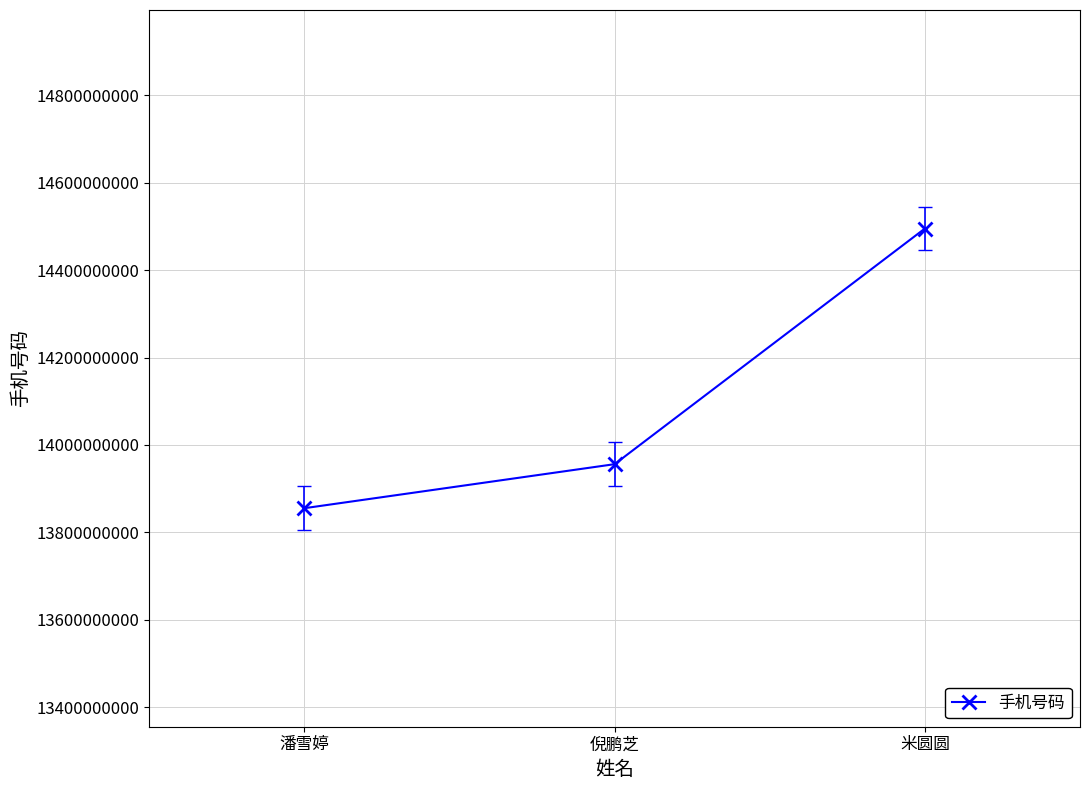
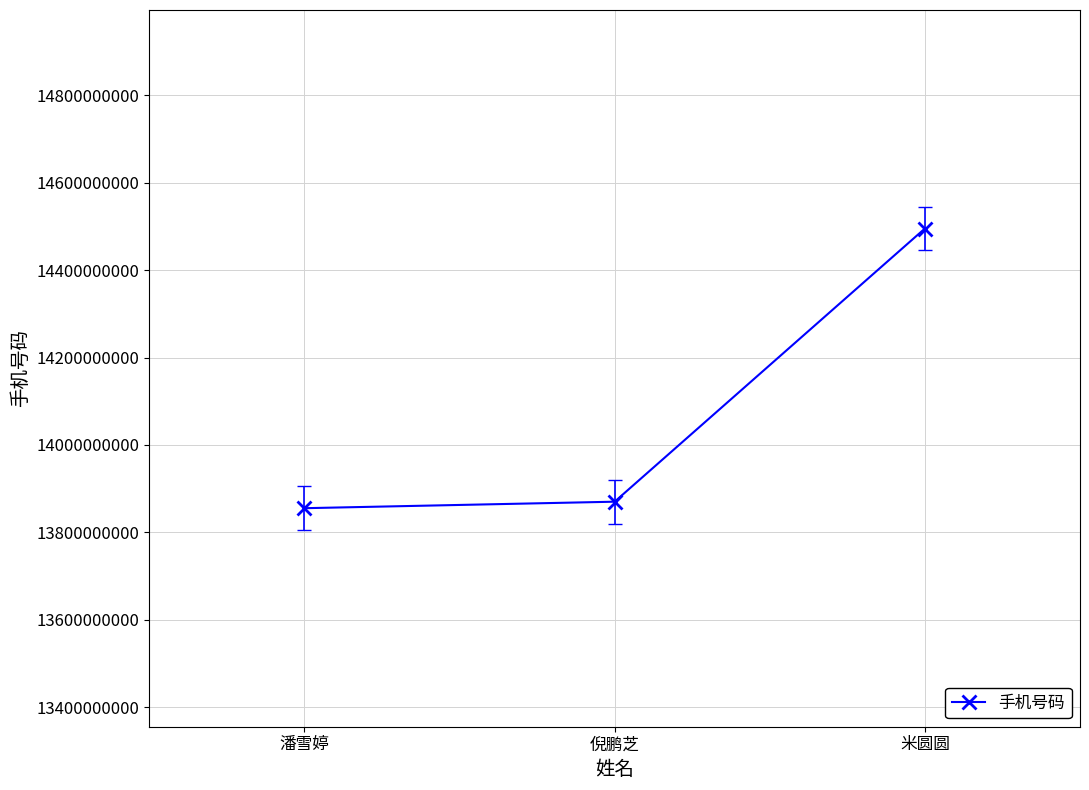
手机号码, 倪鹏芝: 13960000000 -> 13870000000
